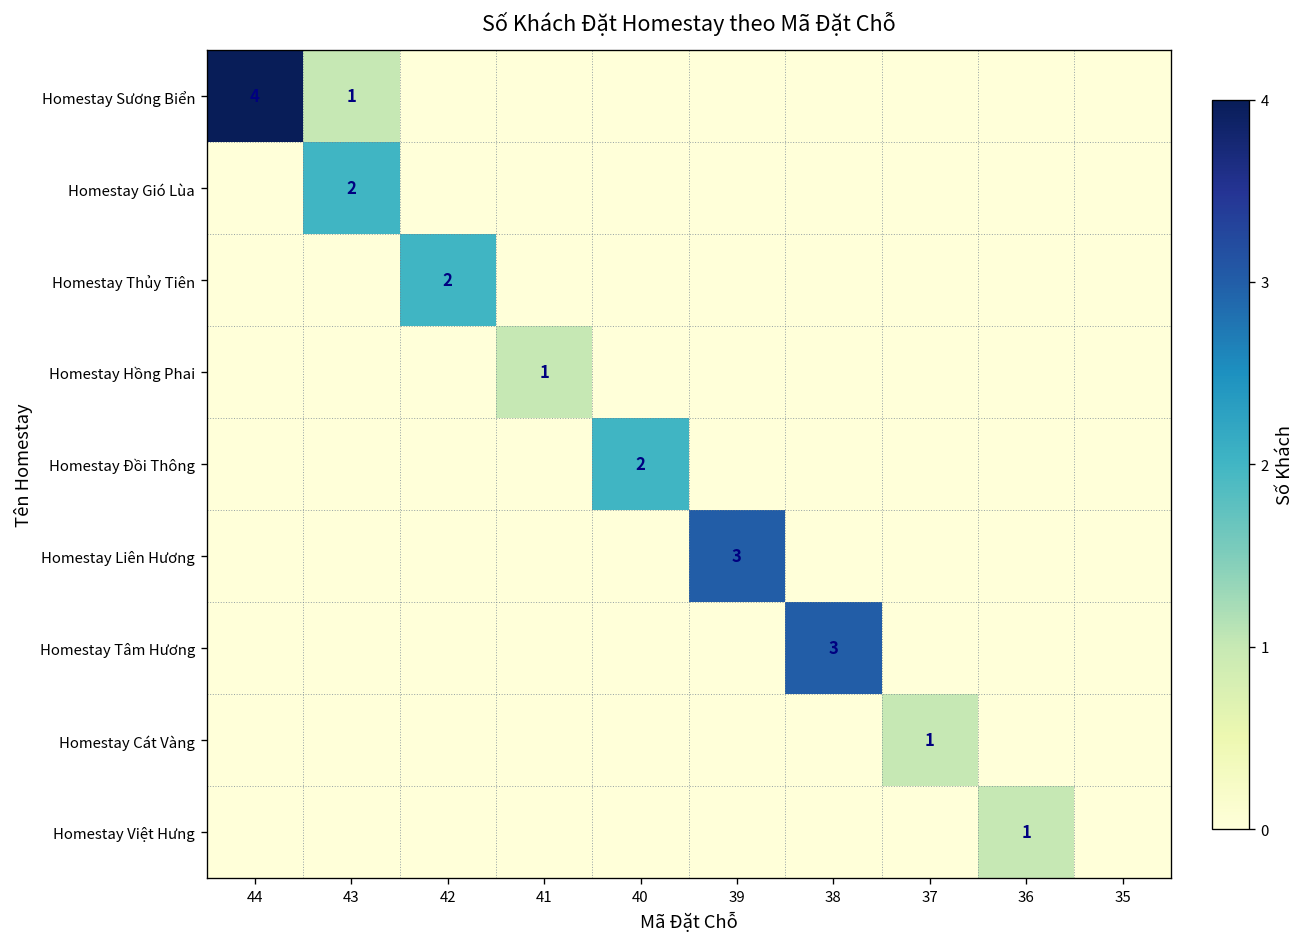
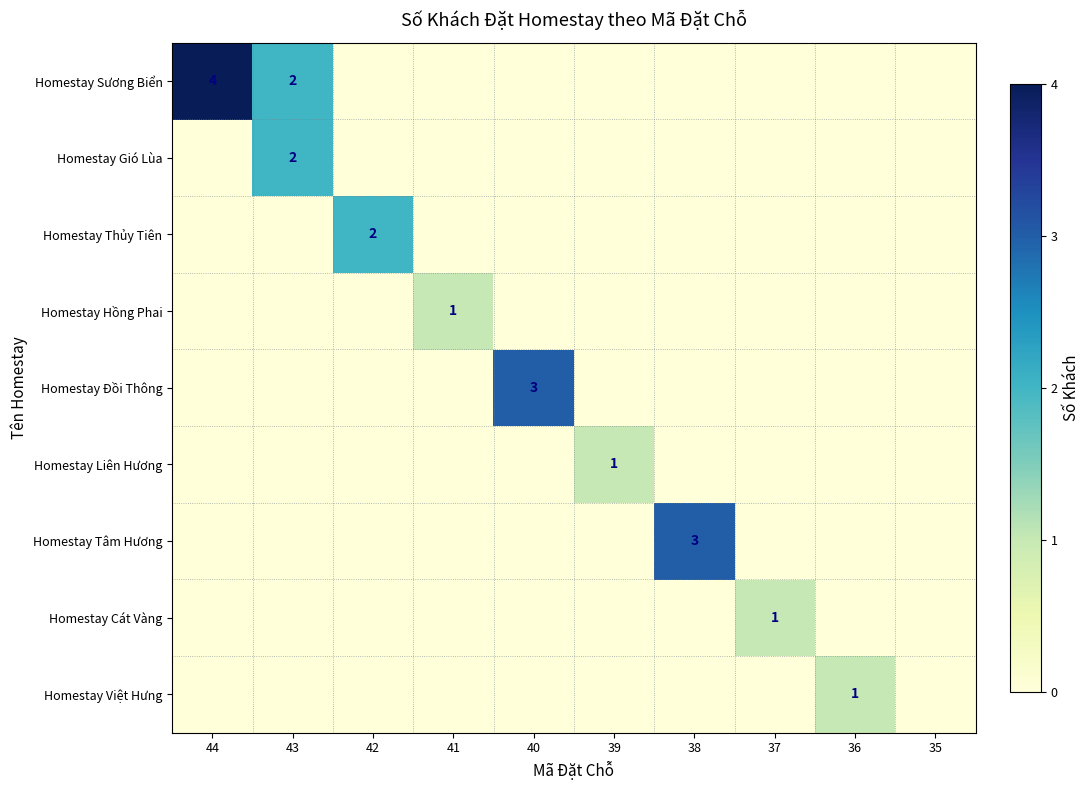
Homestay Sương Biển, 43: 1 -> 2
Homestay Đồi Thông, 40: 2 -> 3
Homestay Liên Hương, 39: 3 -> 1
